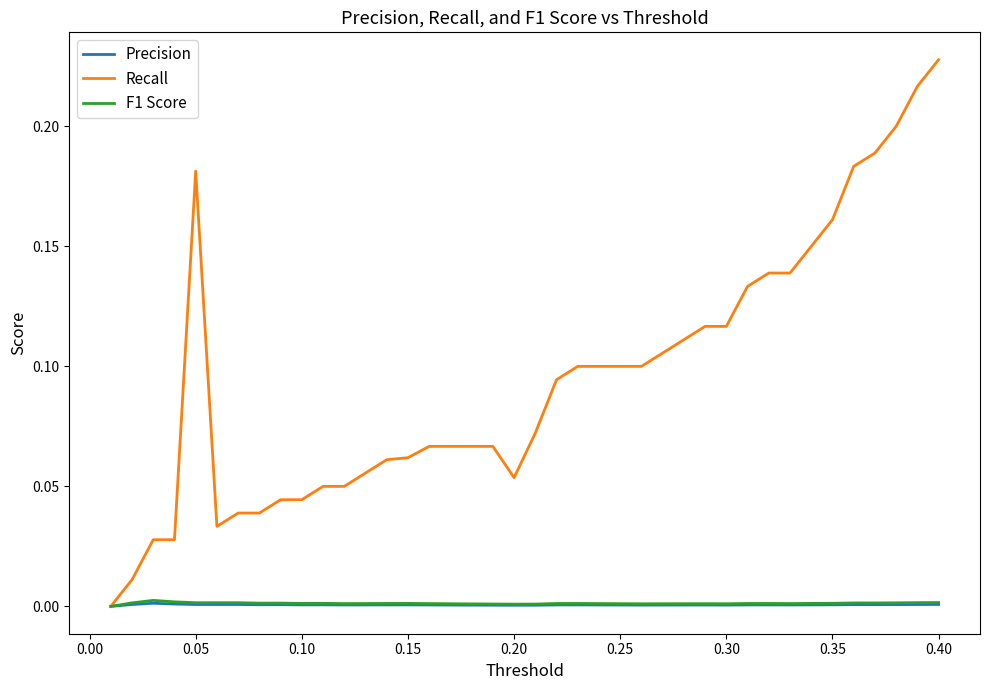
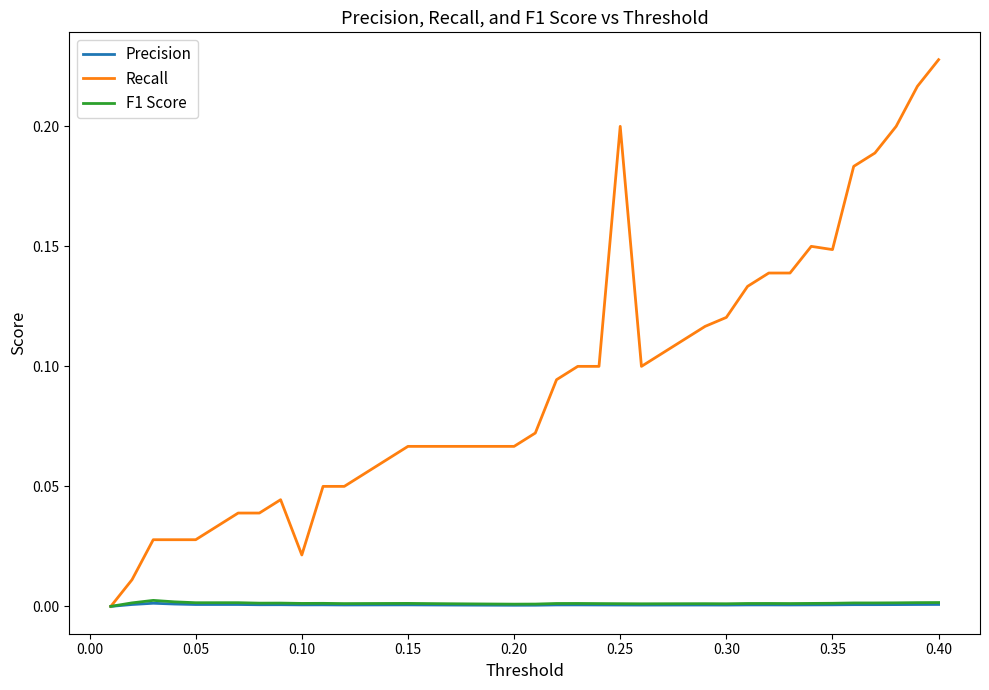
Recall, 0.05: 0.181 -> 0.028
Recall, 0.10: 0.044 -> 0.021
Recall, 0.15: 0.062 -> 0.067
Recall, 0.20: 0.054 -> 0.067
Recall, 0.25: 0.1 -> 0.2
Recall, 0.30: 0.117 -> 0.120
Recall, 0.35: 0.161 -> 0.149
